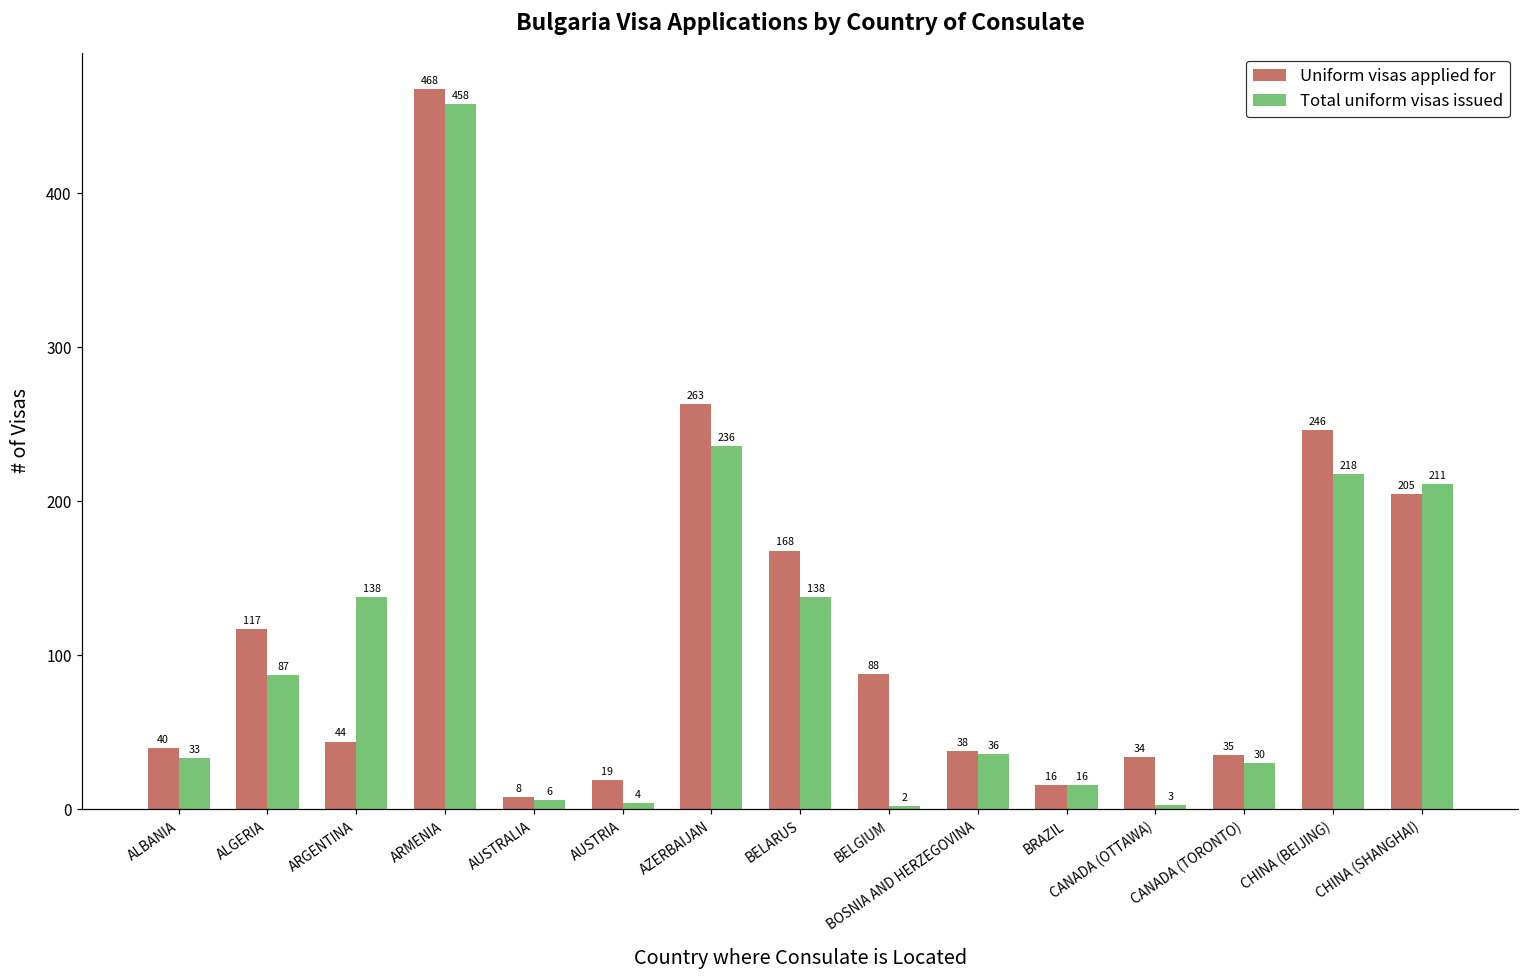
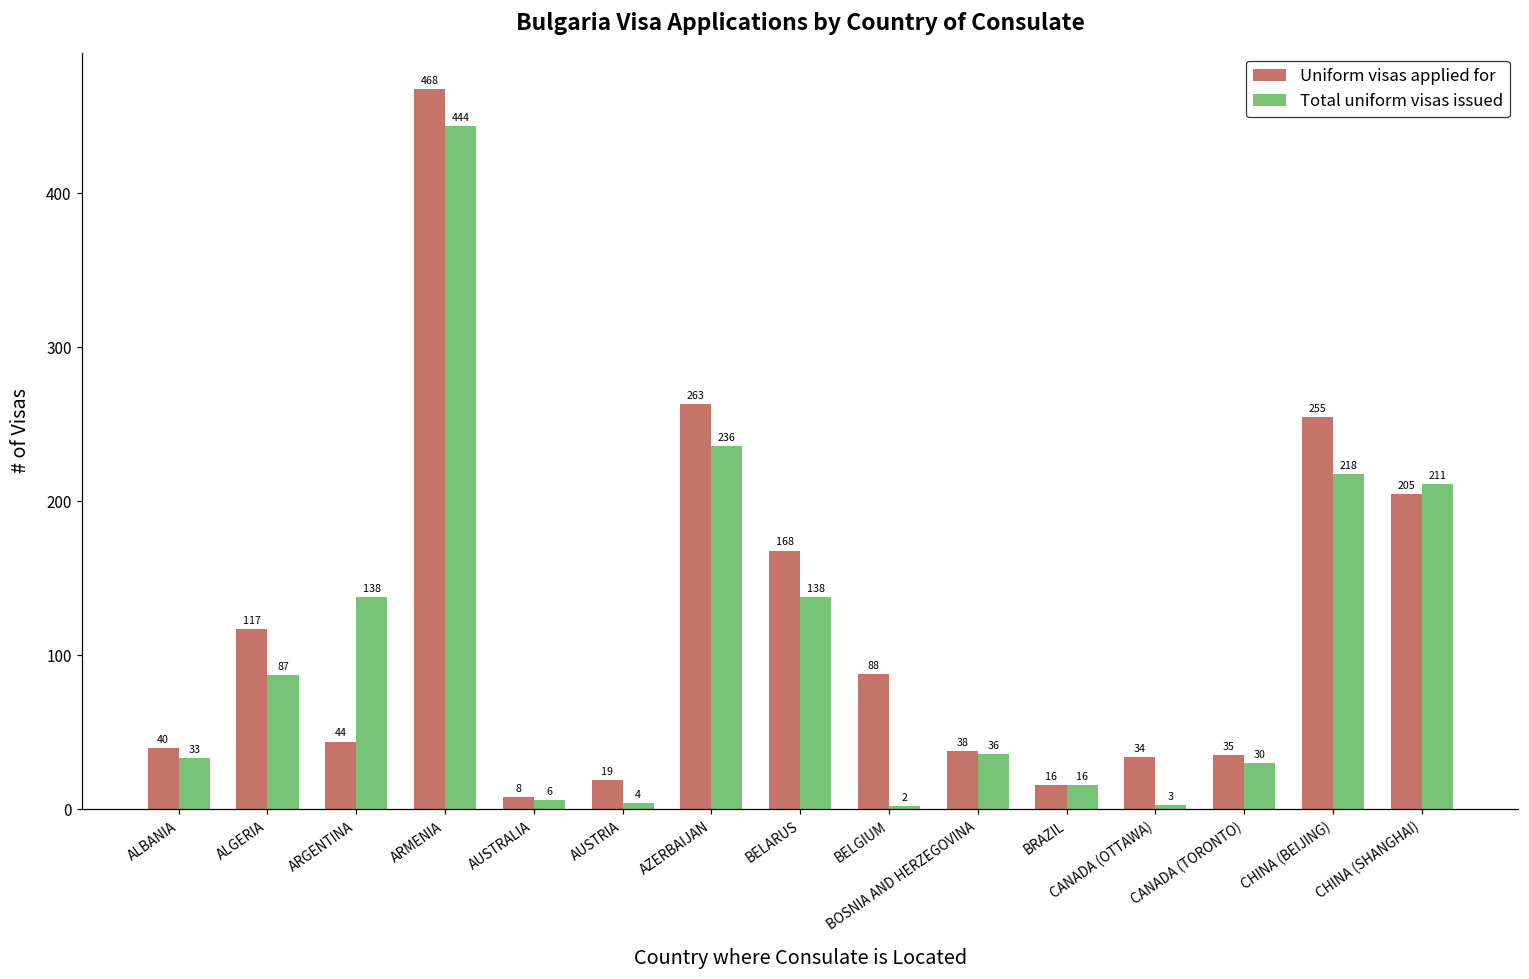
Total uniform visas issued, ARMENIA: 458 -> 444
Uniform visas applied for, CHINA (BEIJING): 246 -> 255
